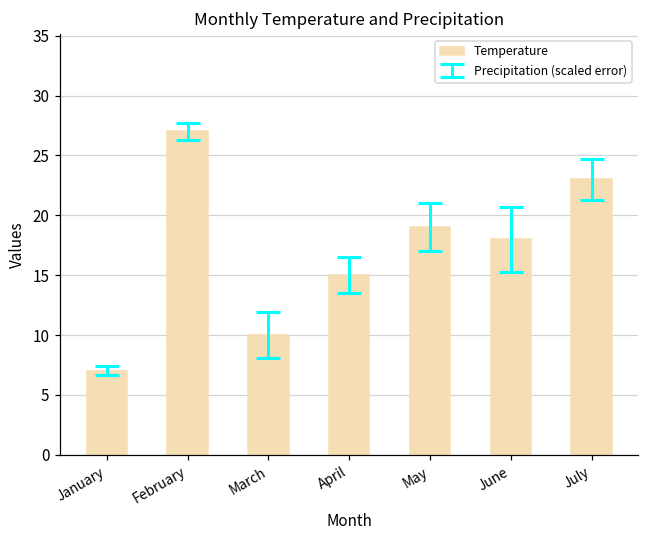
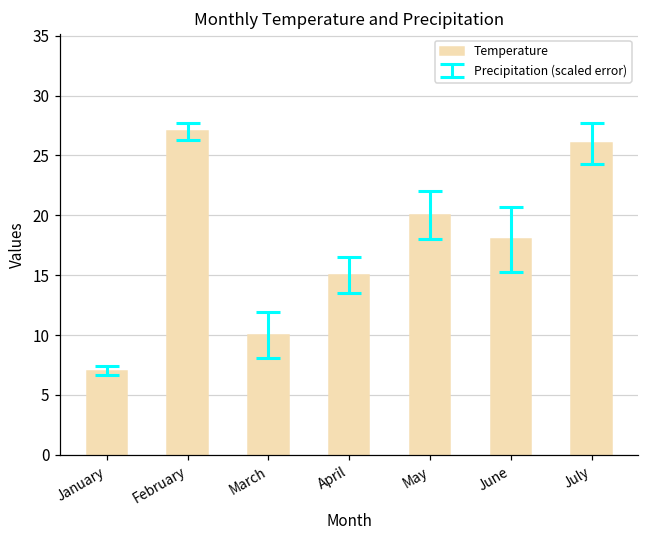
Temperature, May: 19 -> 20
Temperature, July: 23 -> 26
